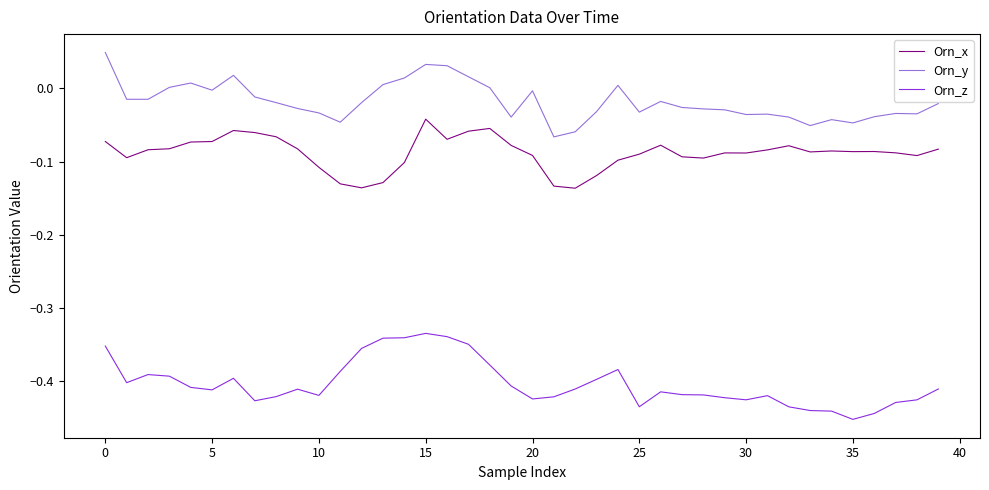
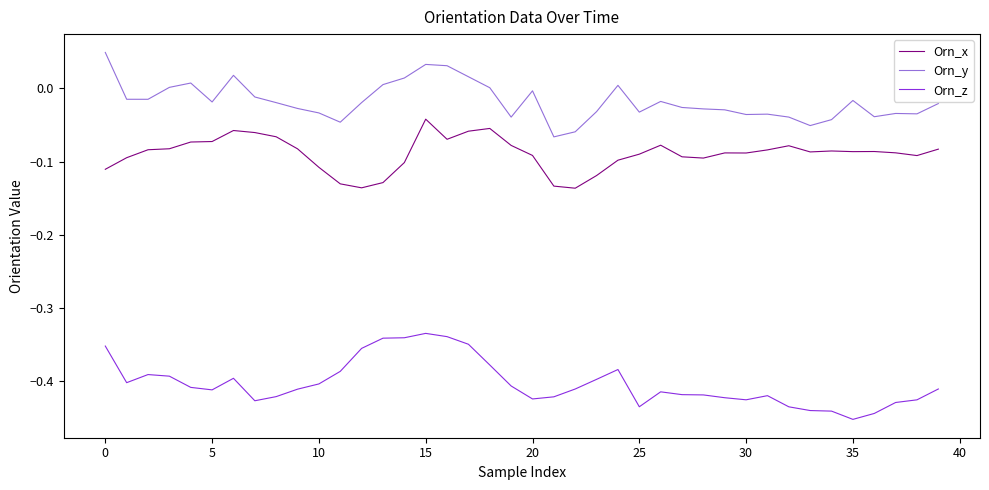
Orn_x, 0: -0.07 -> -0.11
Orn_y, 5: 0.00 -> -0.02
Orn_z, 10: -0.42 -> -0.40
Orn_y, 35: -0.05 -> -0.02
